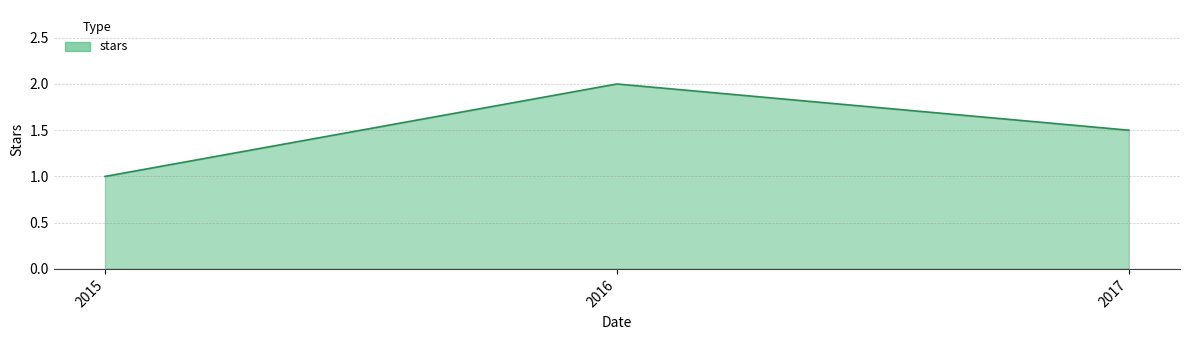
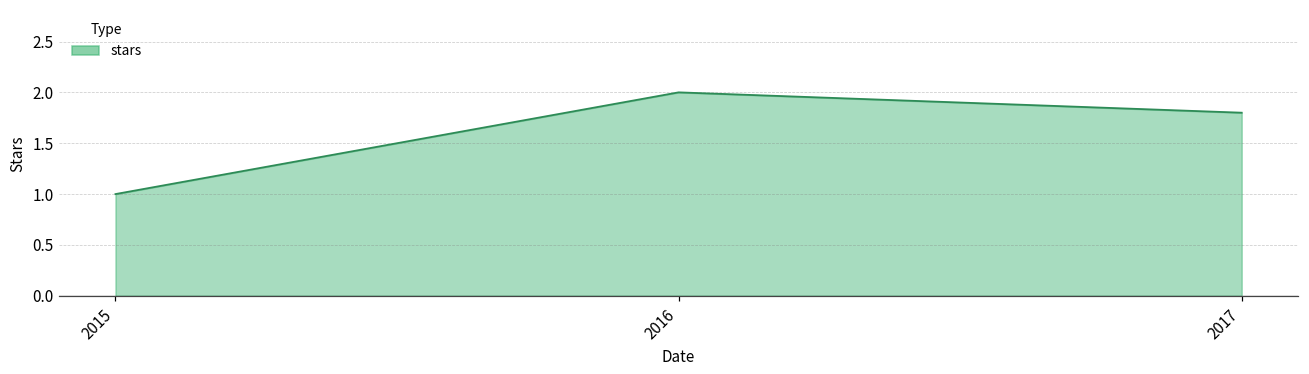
2017: 1.5 -> 1.8
